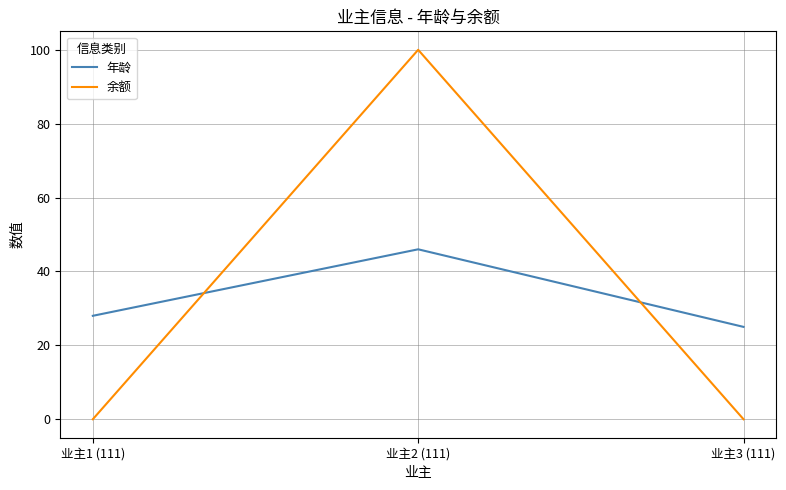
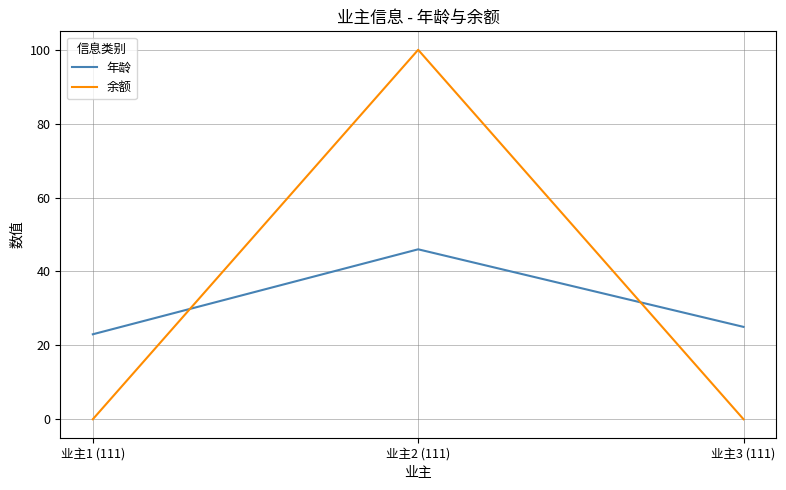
年龄, 业主1 (111): 28 -> 23
